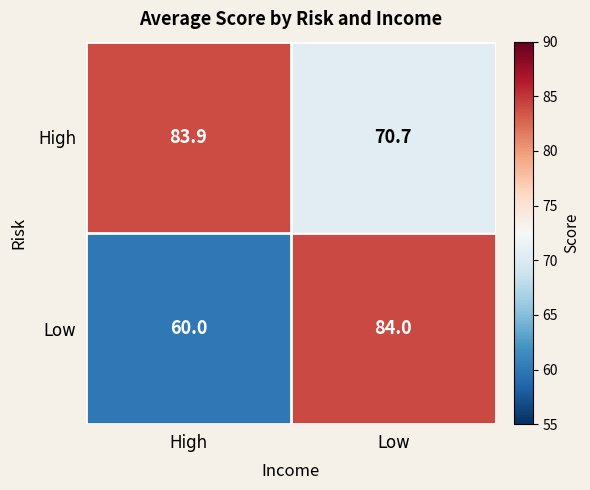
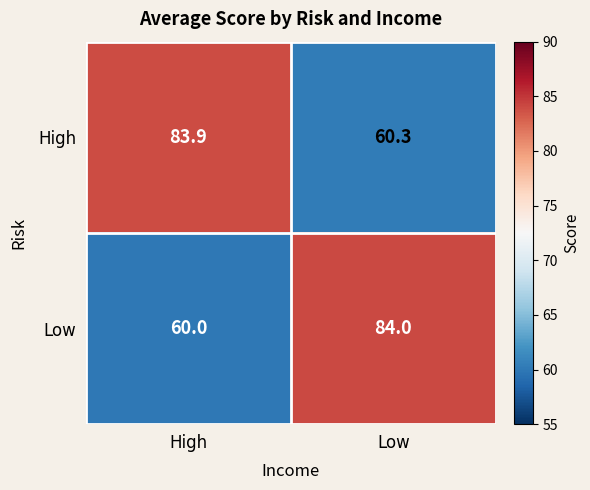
High, Low: 70.7 -> 60.3
